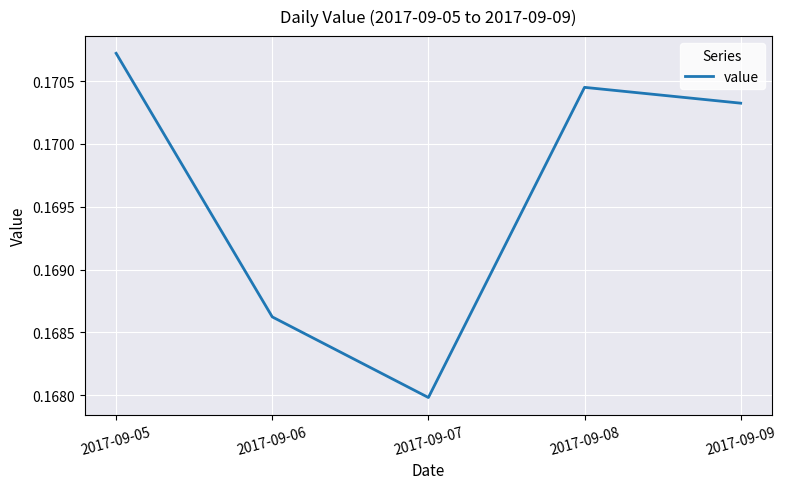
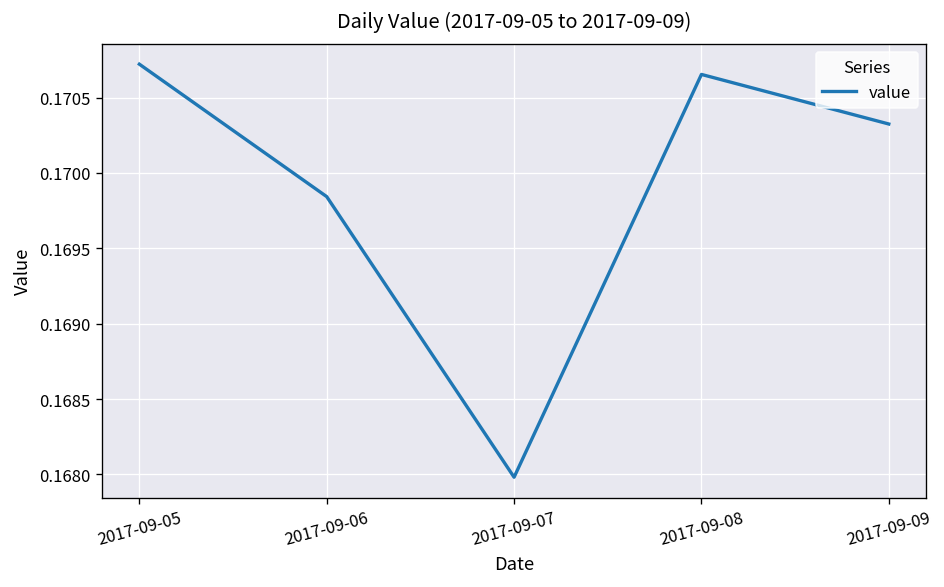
2017-09-06: 0.16862 -> 0.16984
2017-09-08: 0.17045 -> 0.17065
